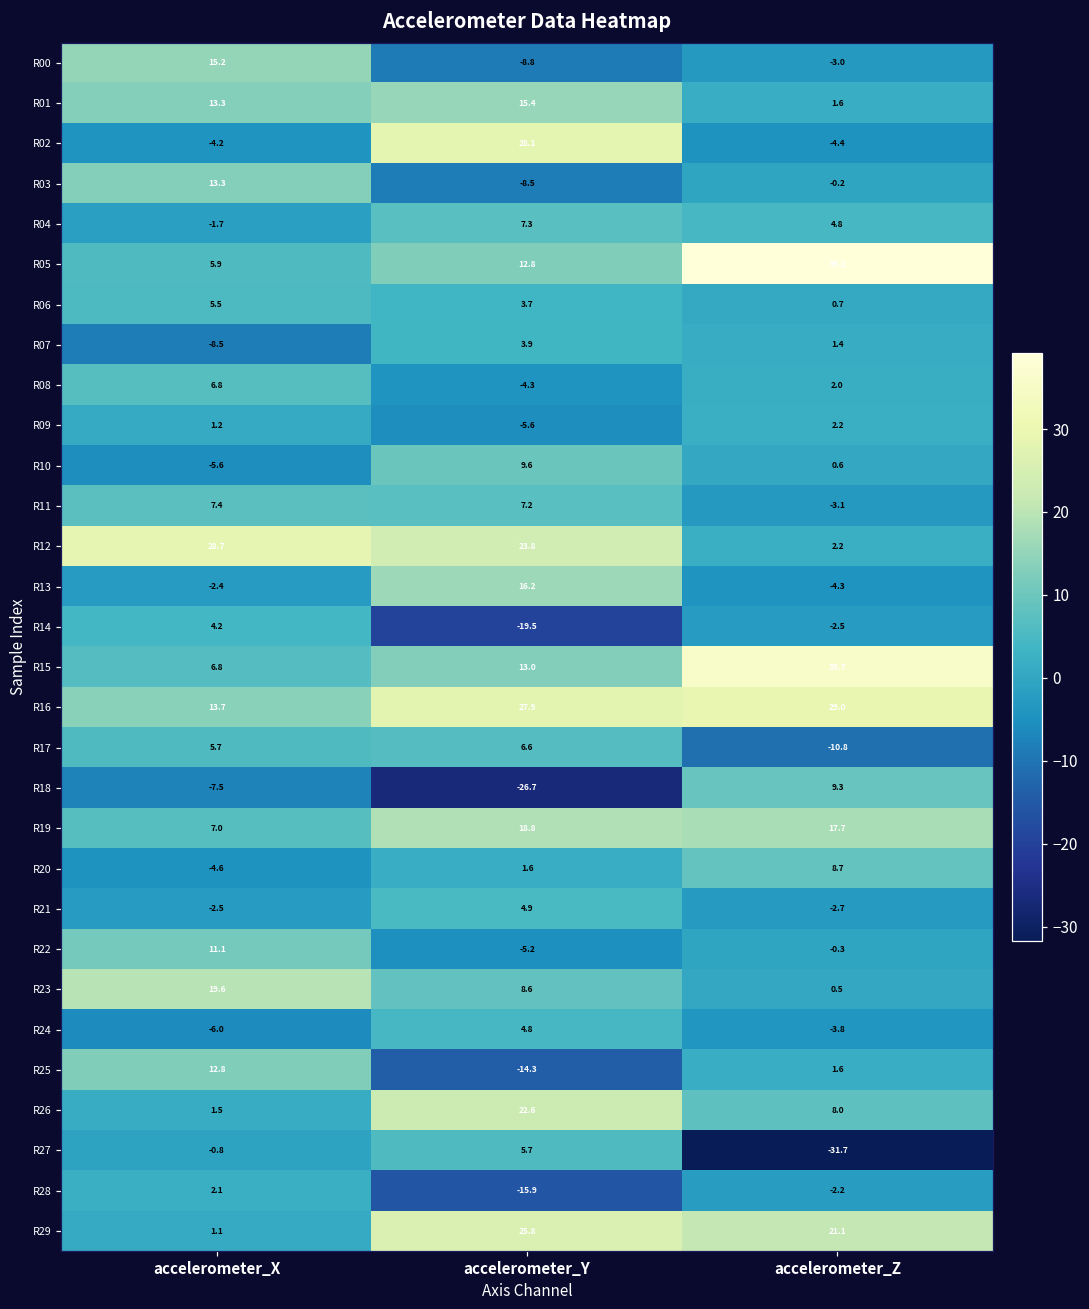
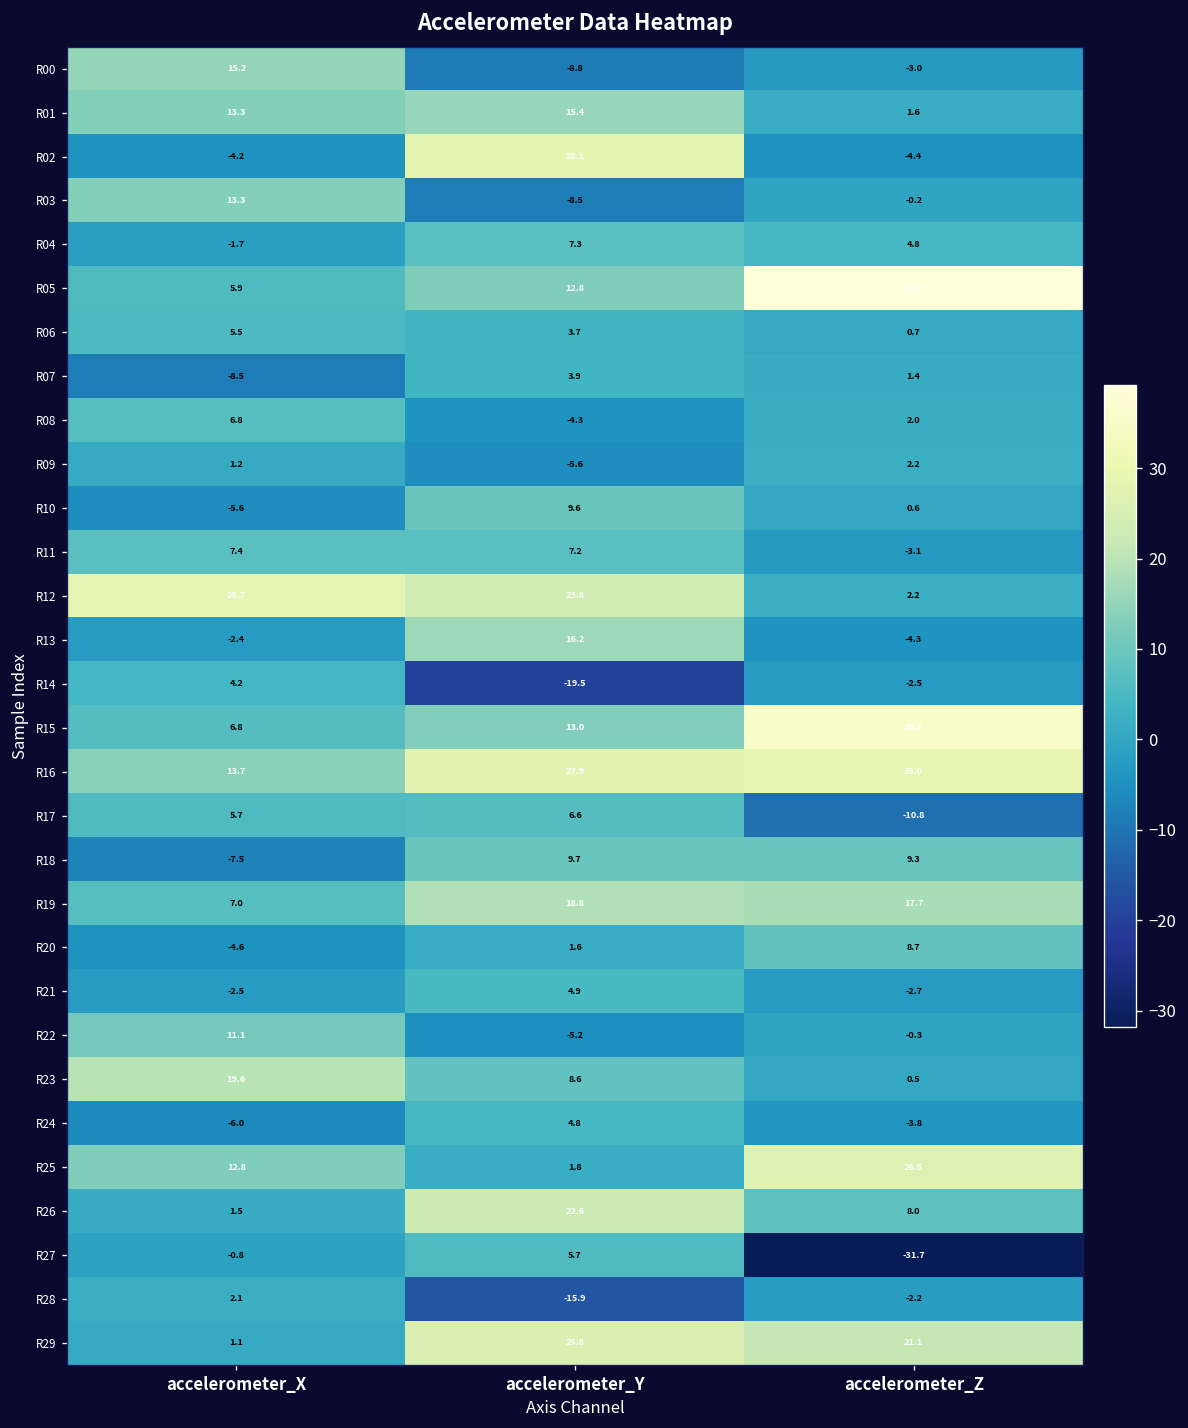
R18, accelerometer_Y: -26.7 -> 9.7
R25, accelerometer_Y: -14.3 -> 1.8
R25, accelerometer_Z: 1.6 -> 26.5
